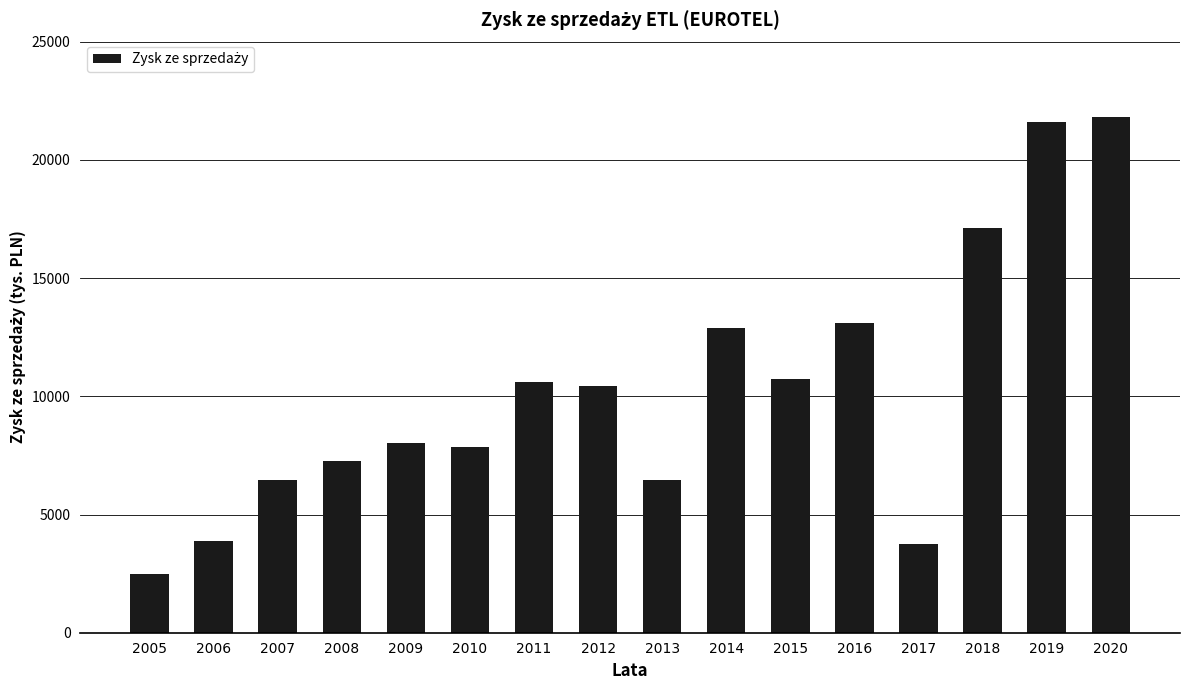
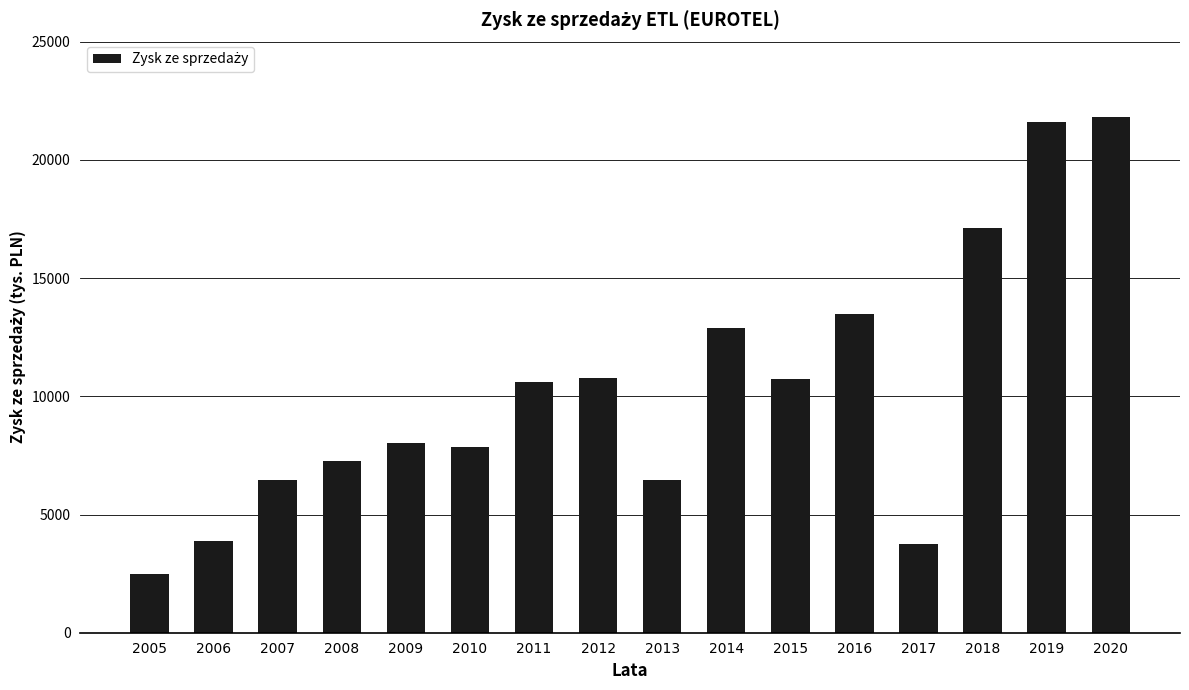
2012: 10400 -> 10800
2016: 13100 -> 13500
